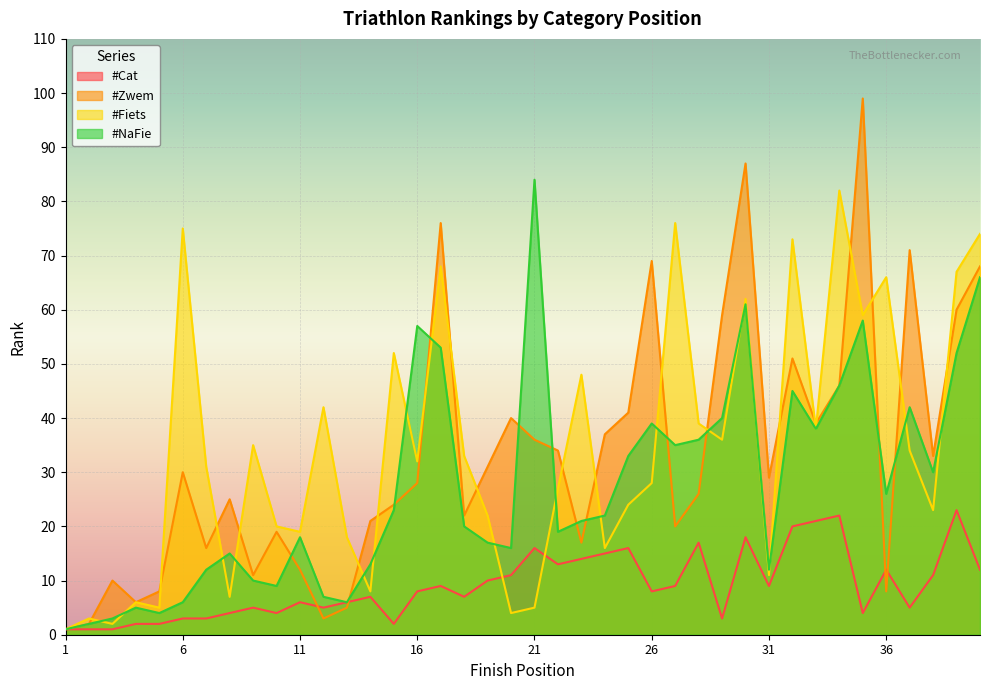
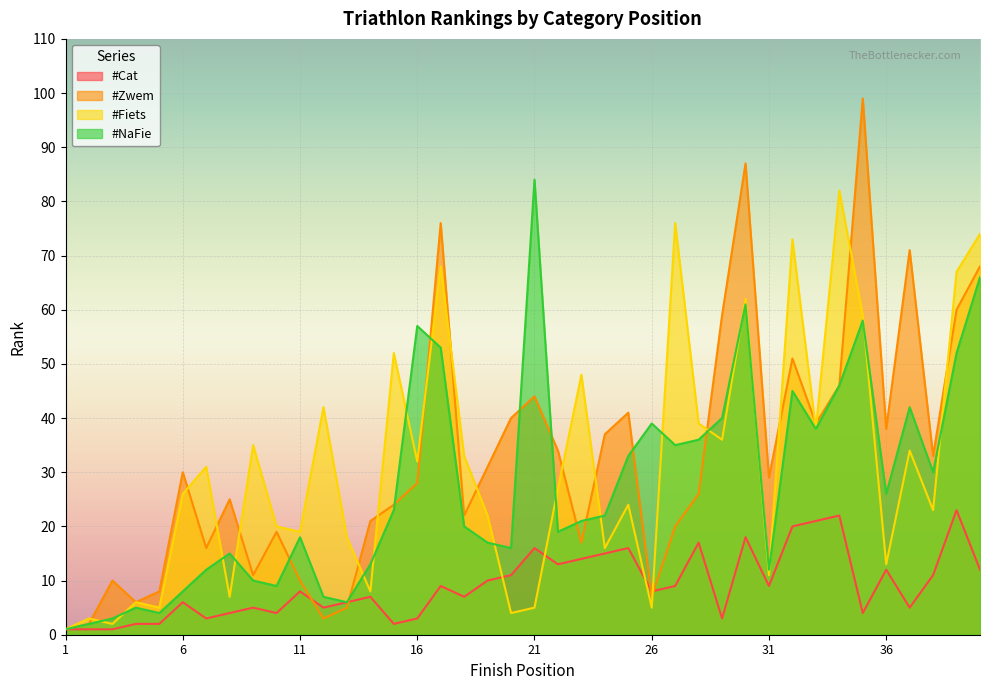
#Cat, 6: 3 -> 6
#Fiets, 6: 75 -> 26
#NaFie, 6: 6 -> 8
#Cat, 11: 6 -> 8
#Zwem, 11: 12 -> 10
#Cat, 16: 8 -> 3
#Zwem, 21: 36 -> 44
#Zwem, 26: 69 -> 7
#Fiets, 26: 28 -> 5
#Zwem, 36: 8 -> 38
#Fiets, 36: 66 -> 13
